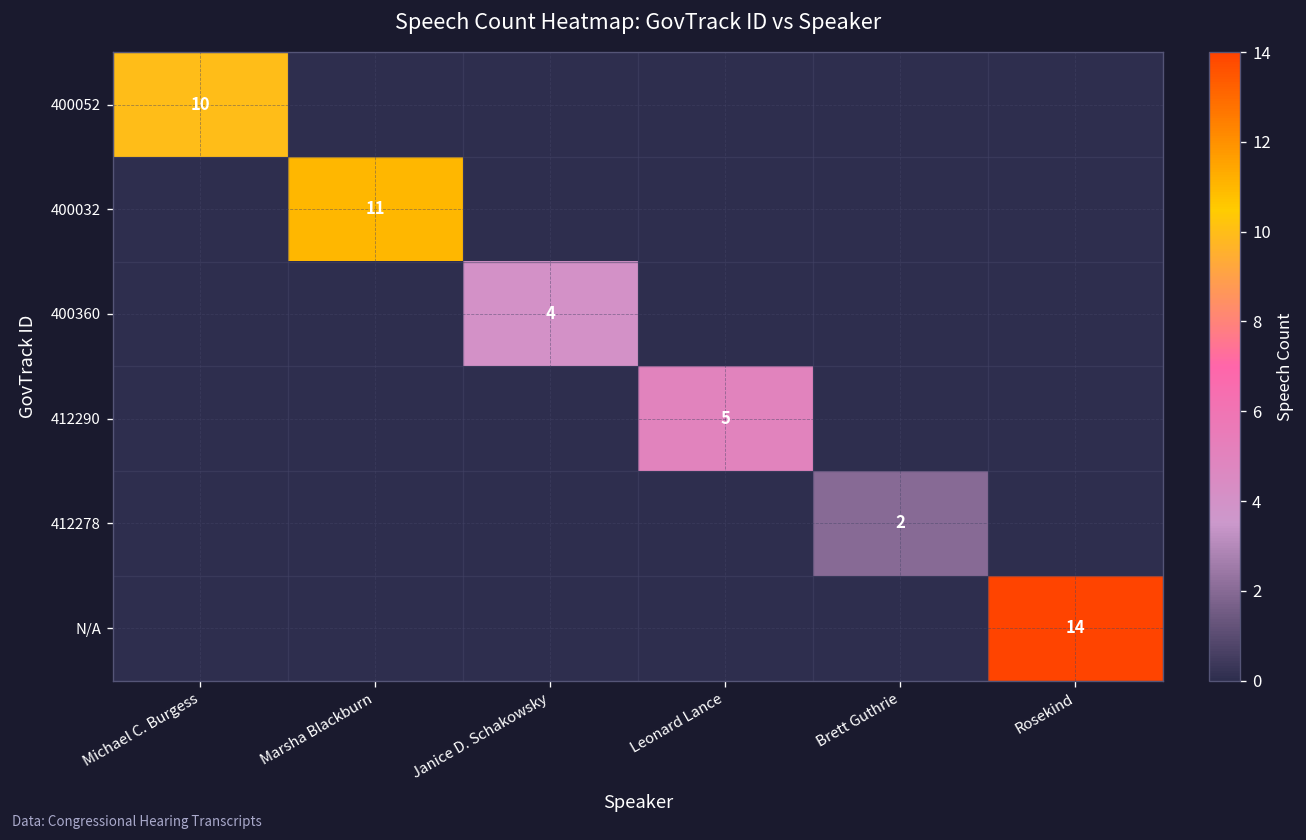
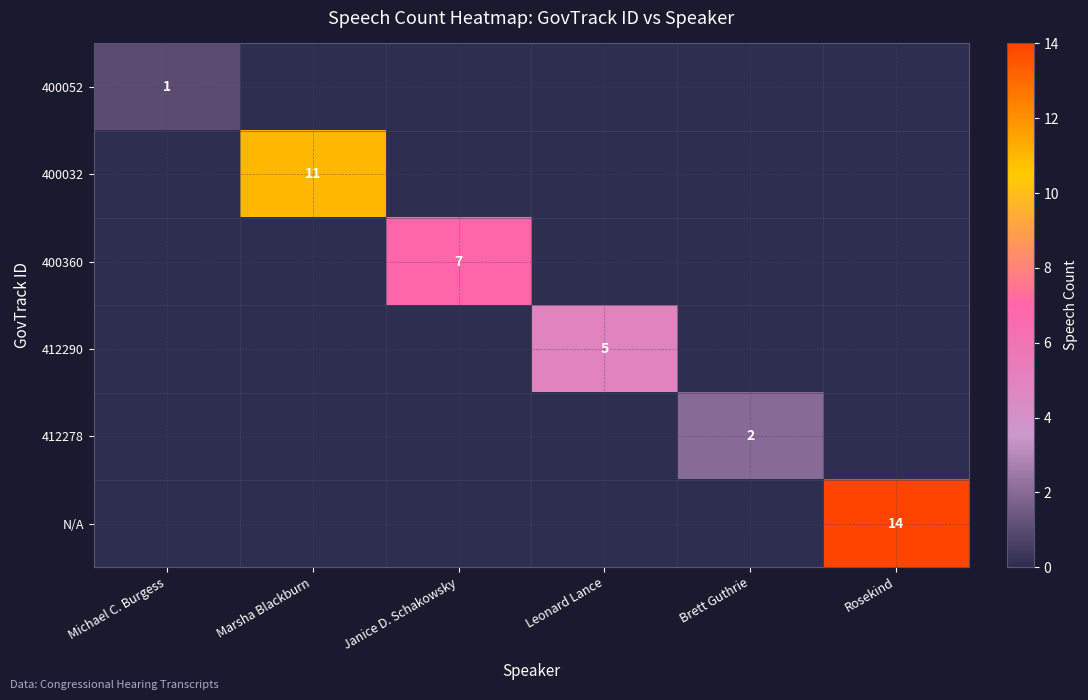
400052, Michael C. Burgess: 10 -> 1
400360, Janice D. Schakowsky: 4 -> 7
